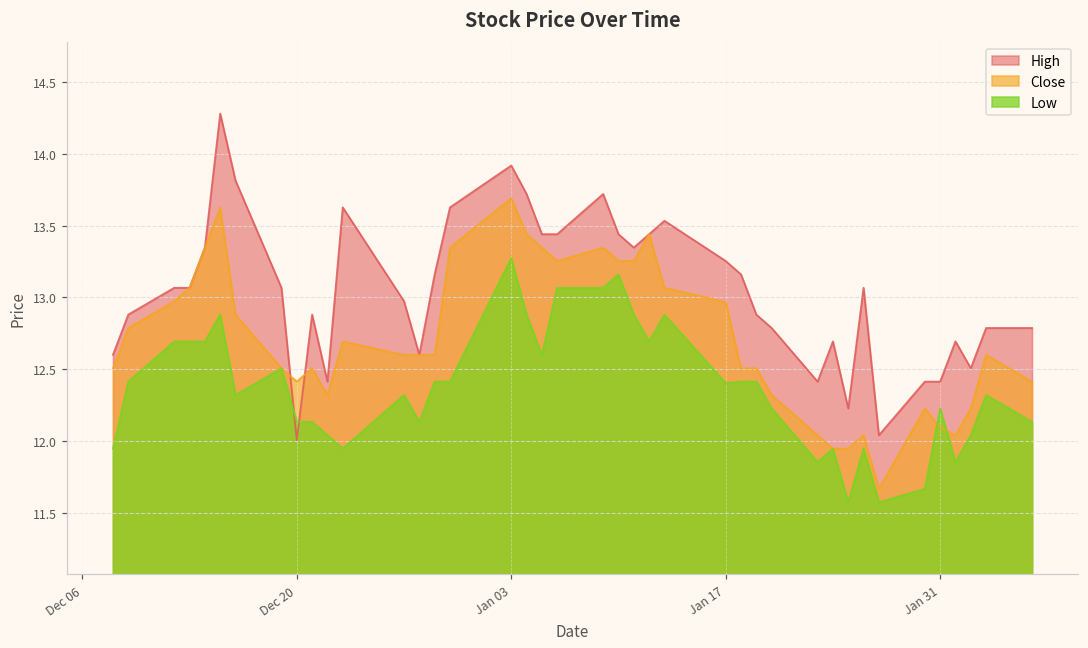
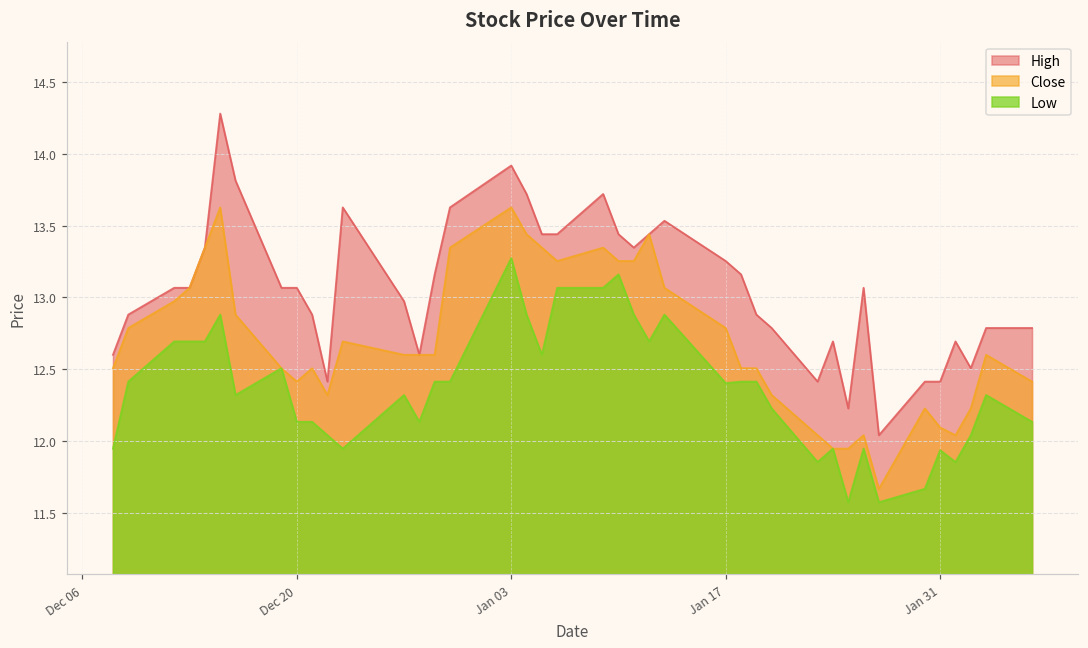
High, Dec 20: 12.01 -> 13.07
Close, Jan 03: 13.69 -> 13.63
Close, Jan 17: 12.97 -> 12.79
Low, Jan 31: 12.23 -> 11.94
